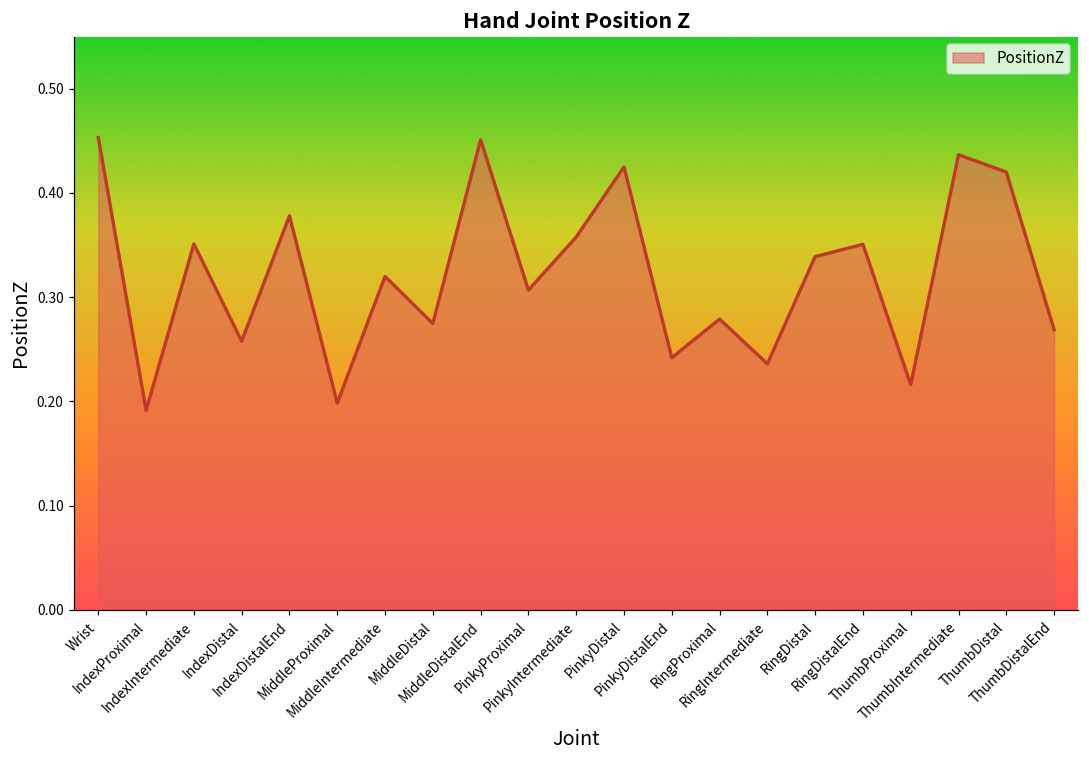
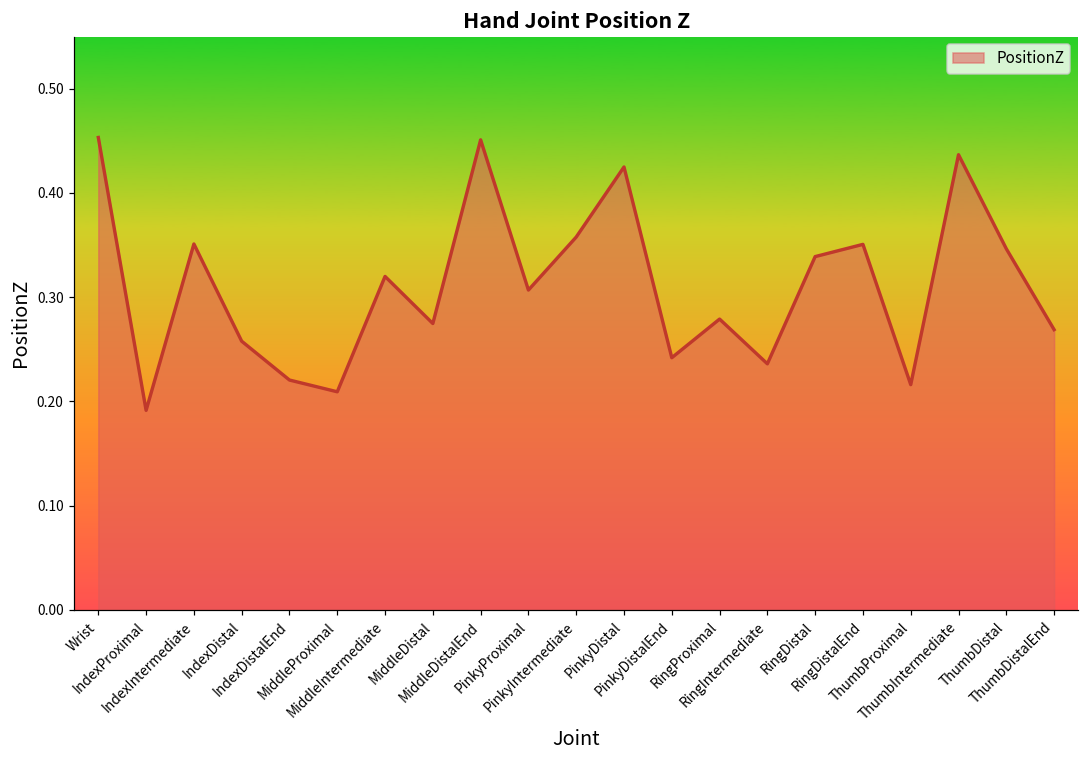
IndexDistalEnd: 0.38 -> 0.22
MiddleProximal: 0.20 -> 0.21
ThumbDistal: 0.42 -> 0.35
